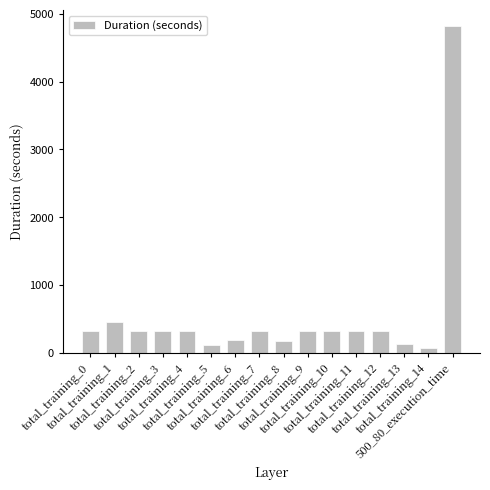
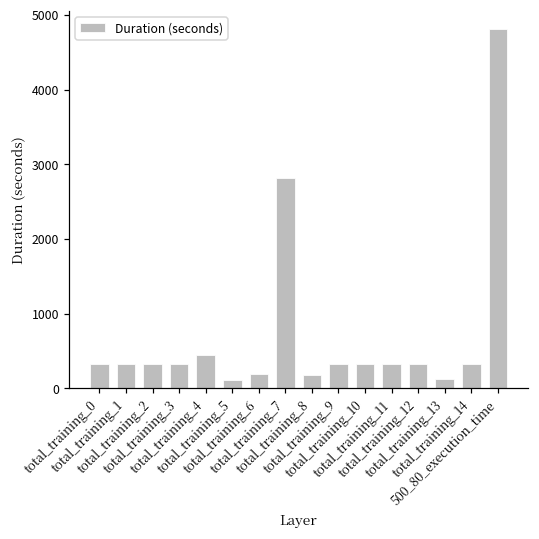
total_training_1: 500 -> 300
total_training_4: 300 -> 400
total_training_7: 300 -> 2800
total_training_14: 100 -> 300
